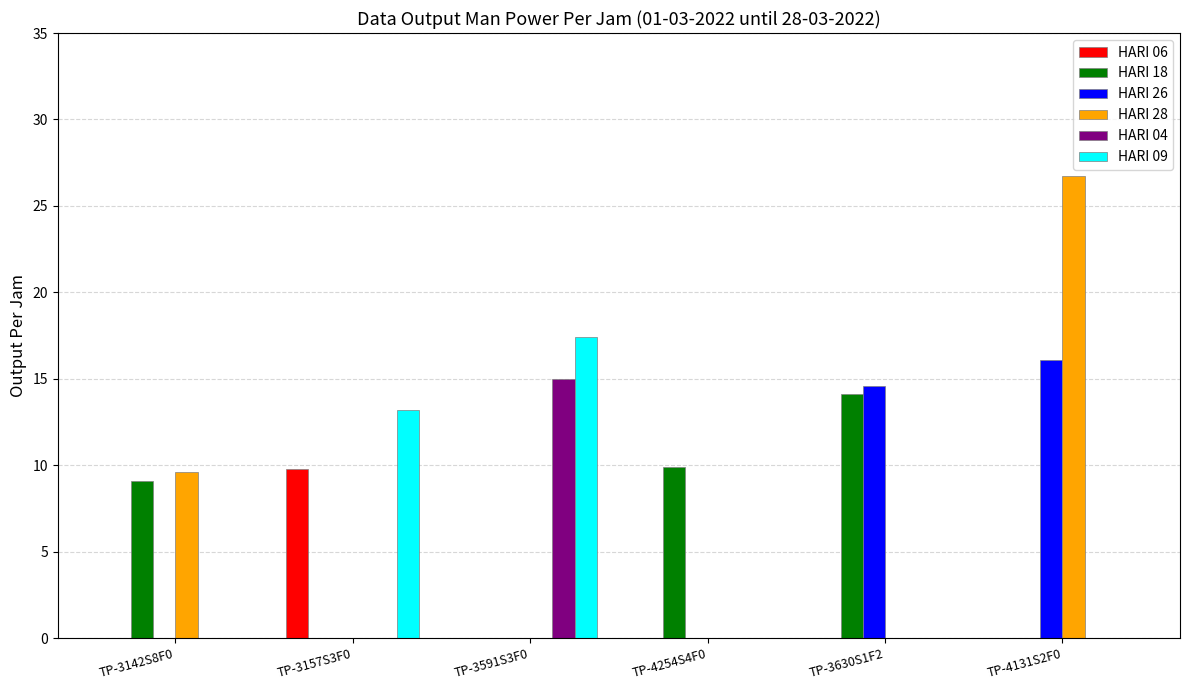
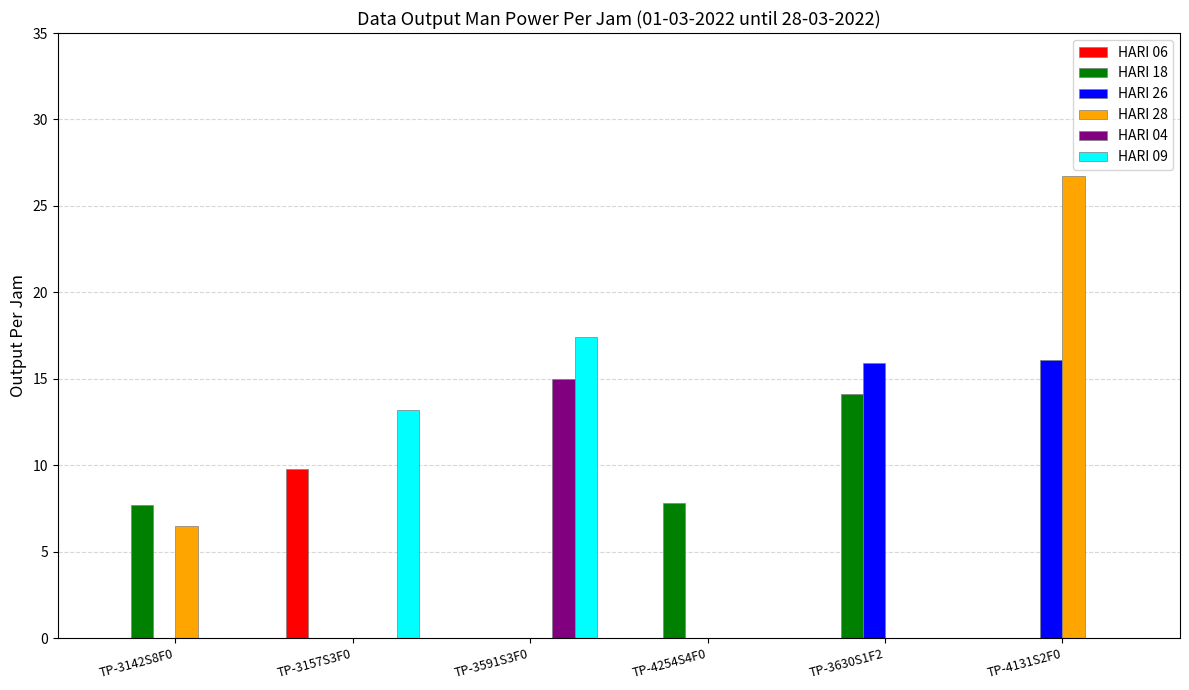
HARI 18, TP-3142S8F0: 9.1 -> 7.7
HARI 28, TP-3142S8F0: 9.6 -> 6.5
HARI 18, TP-4254S4F0: 9.9 -> 7.8
HARI 26, TP-3630S1F2: 14.6 -> 15.9
